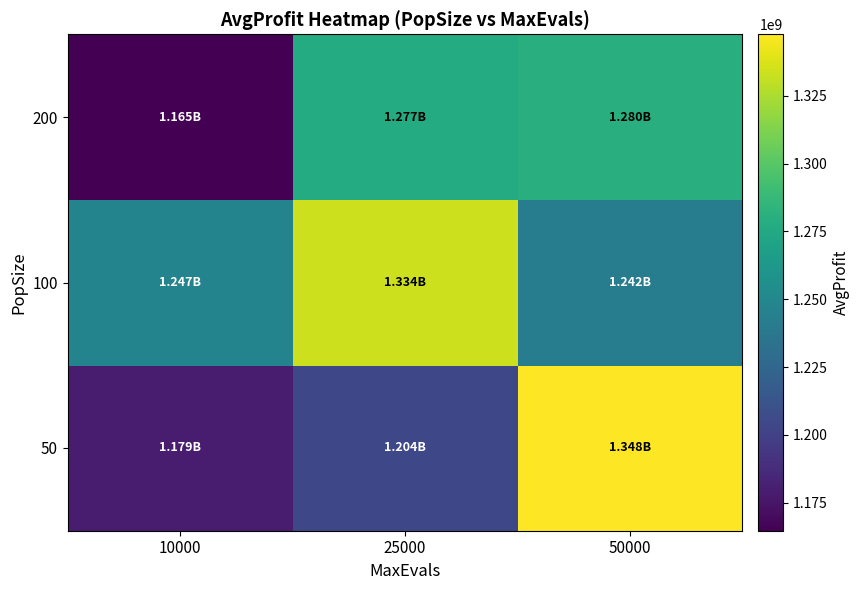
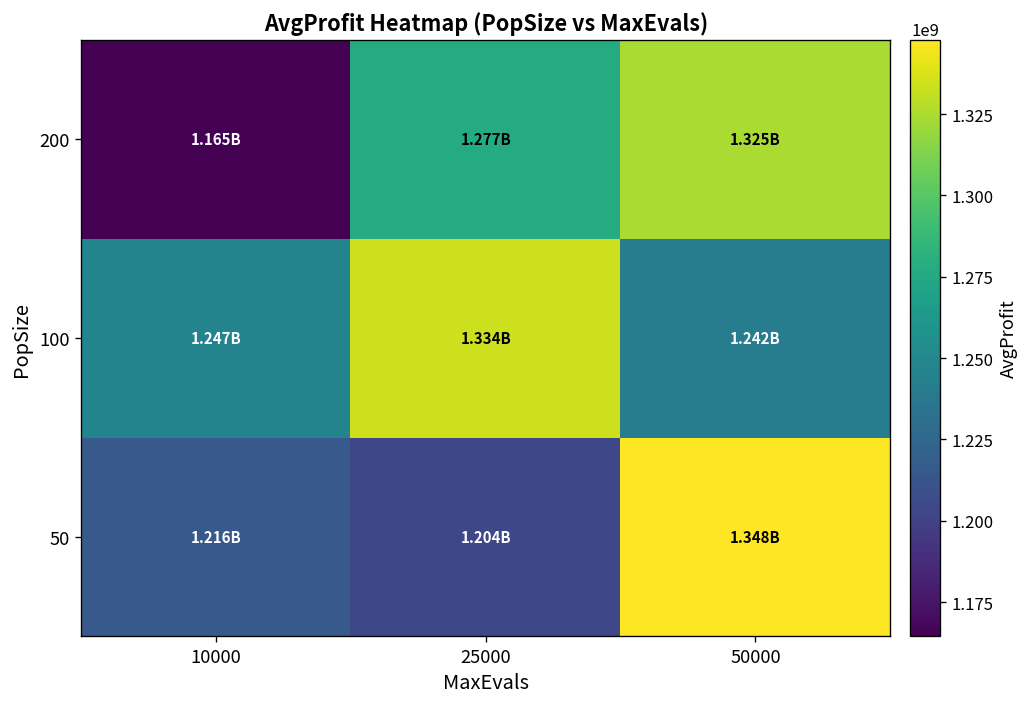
200, 50000: 1.280B -> 1.325B
50, 10000: 1.179B -> 1.216B
